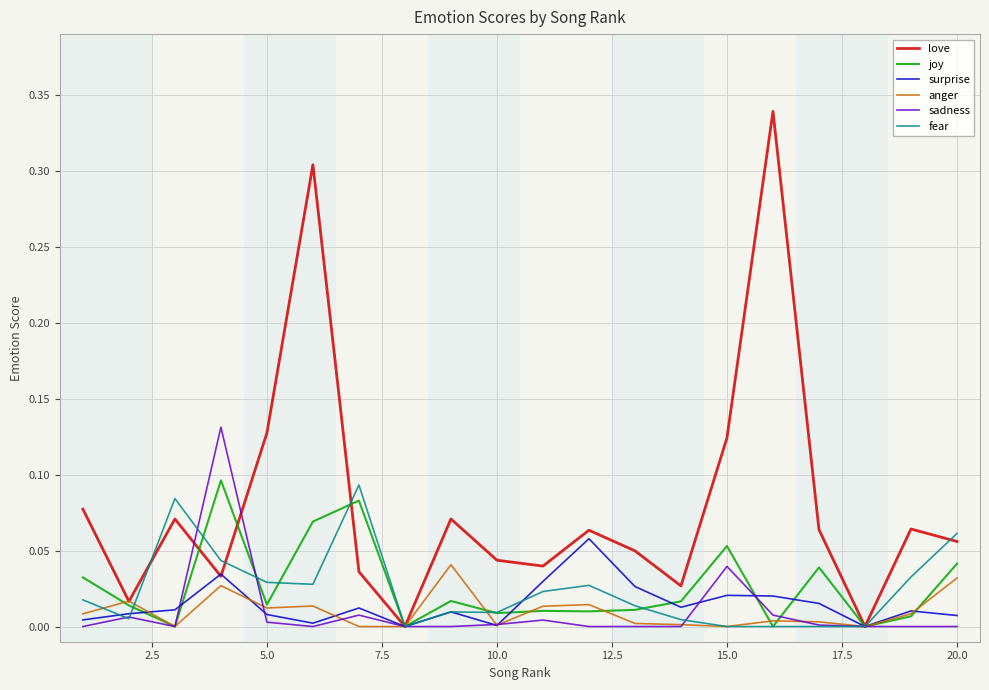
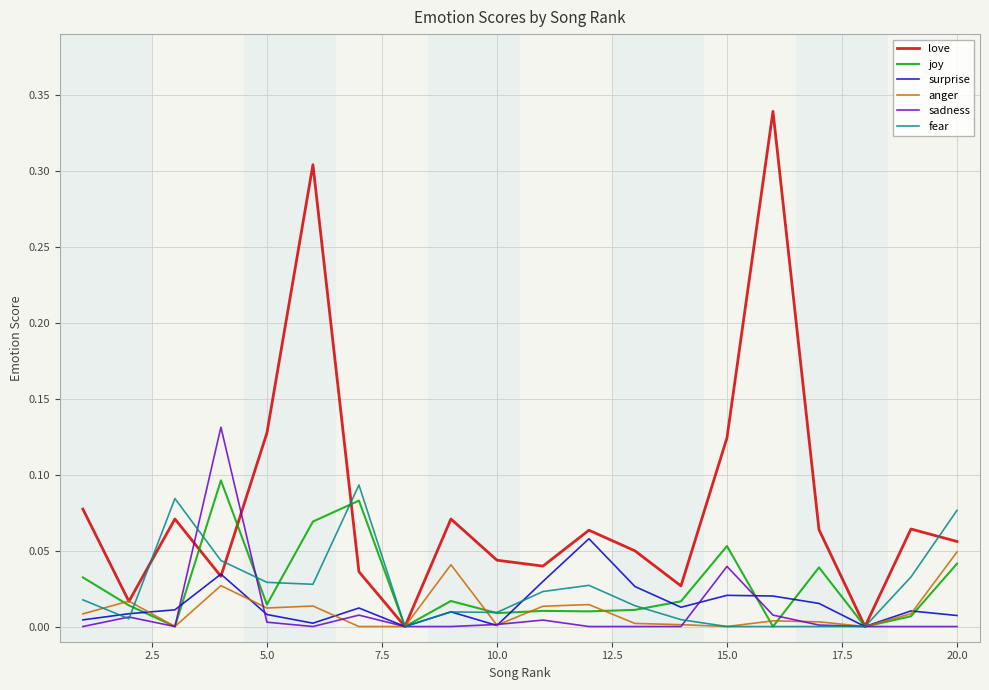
anger, 20.0: 0.032 -> 0.049
fear, 20.0: 0.061 -> 0.076
